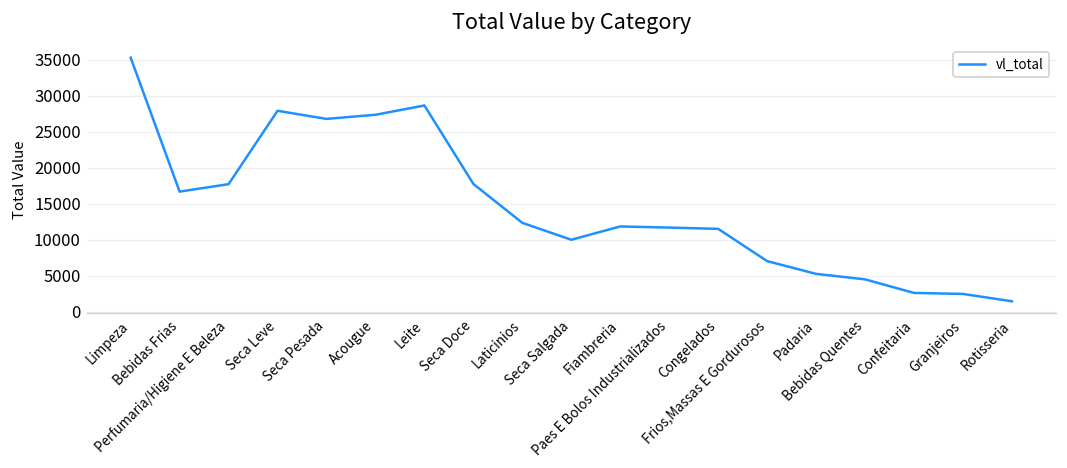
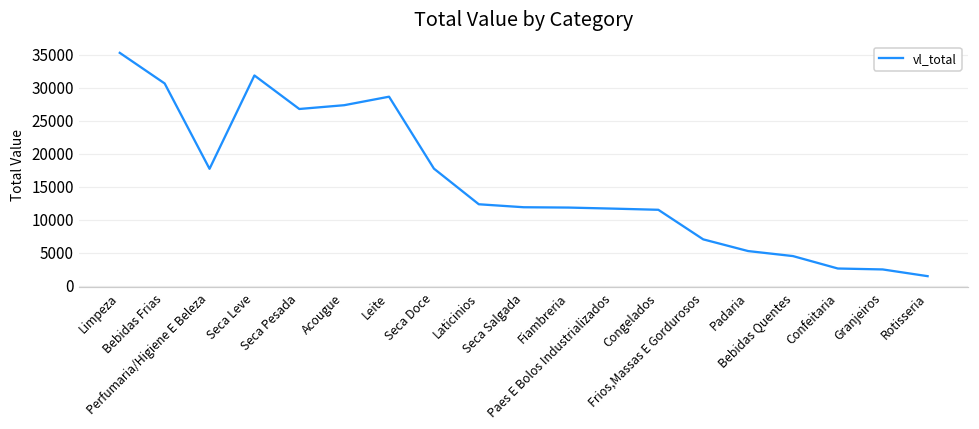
Bebidas Frias: 17000 -> 31000
Seca Leve: 28000 -> 32000
Seca Salgada: 10000 -> 12000
